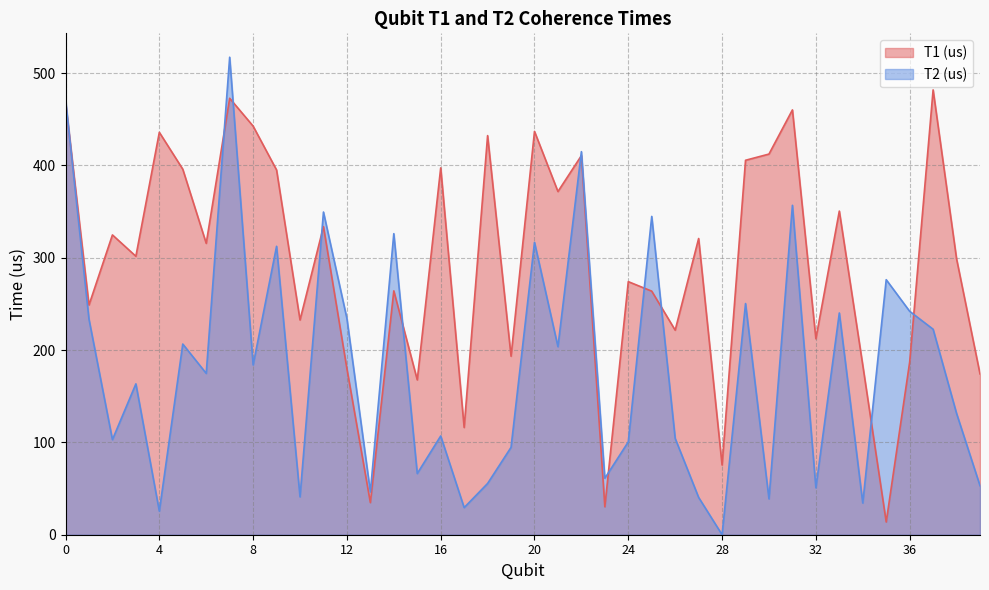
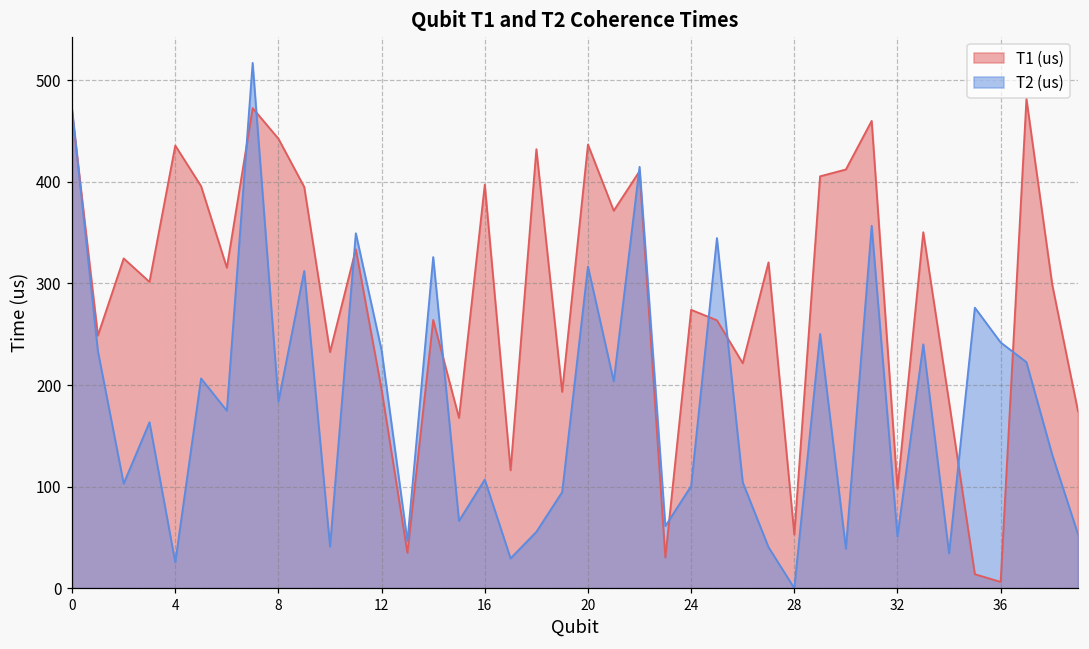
T1 (us), 12: 180 -> 200
T1 (us), 28: 80 -> 50
T1 (us), 32: 210 -> 100
T1 (us), 36: 190 -> 10
